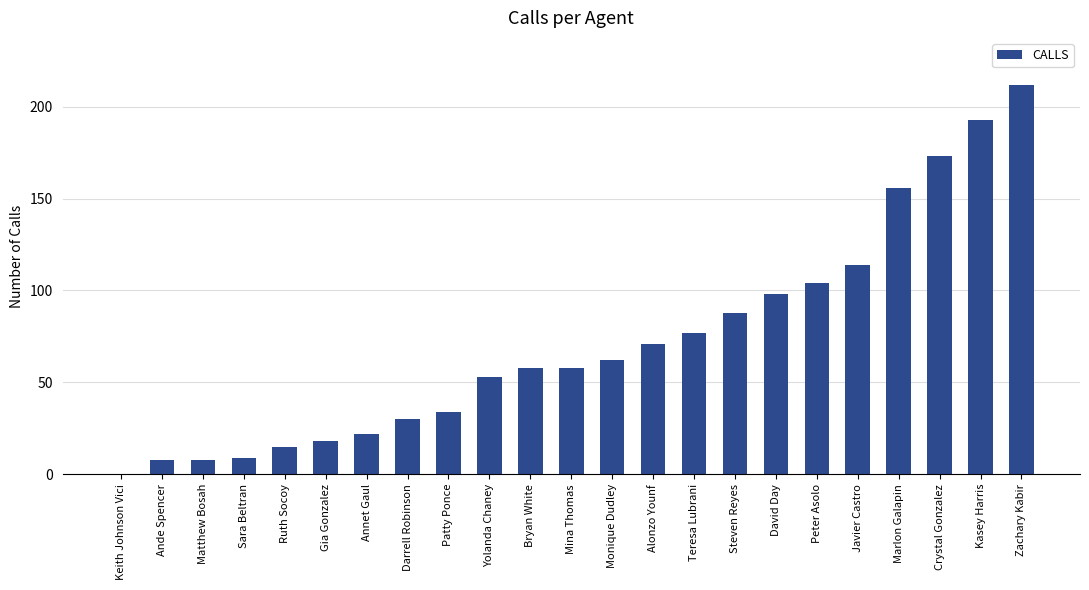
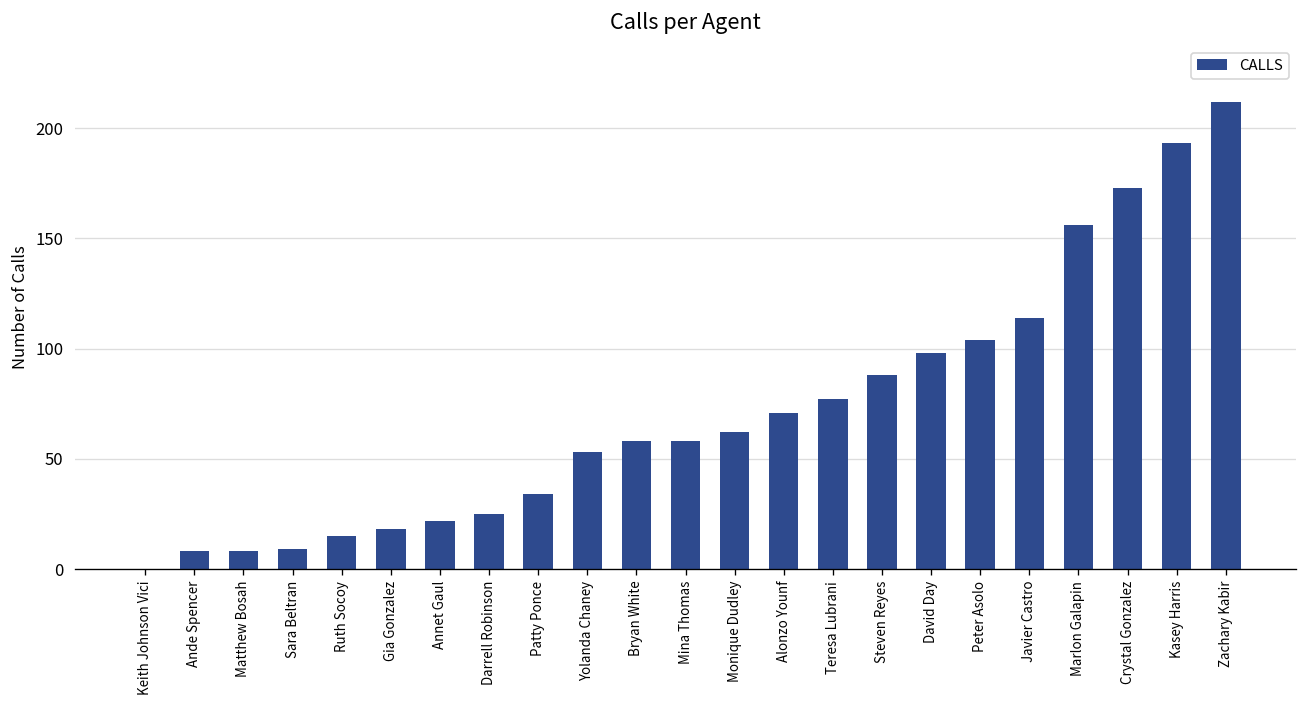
Darrell Robinson: 30 -> 25
